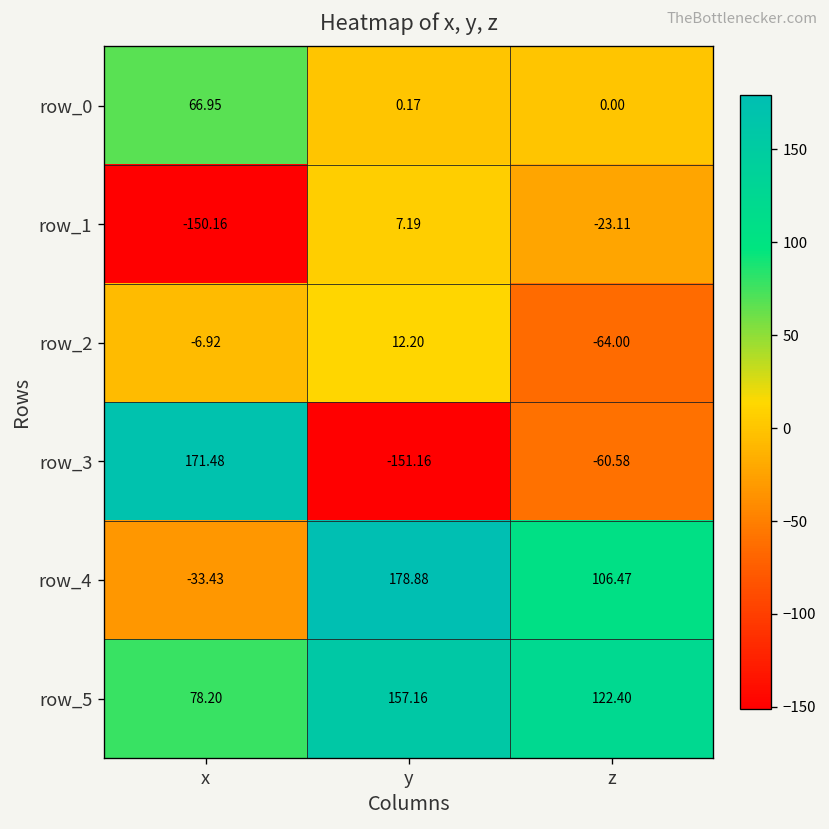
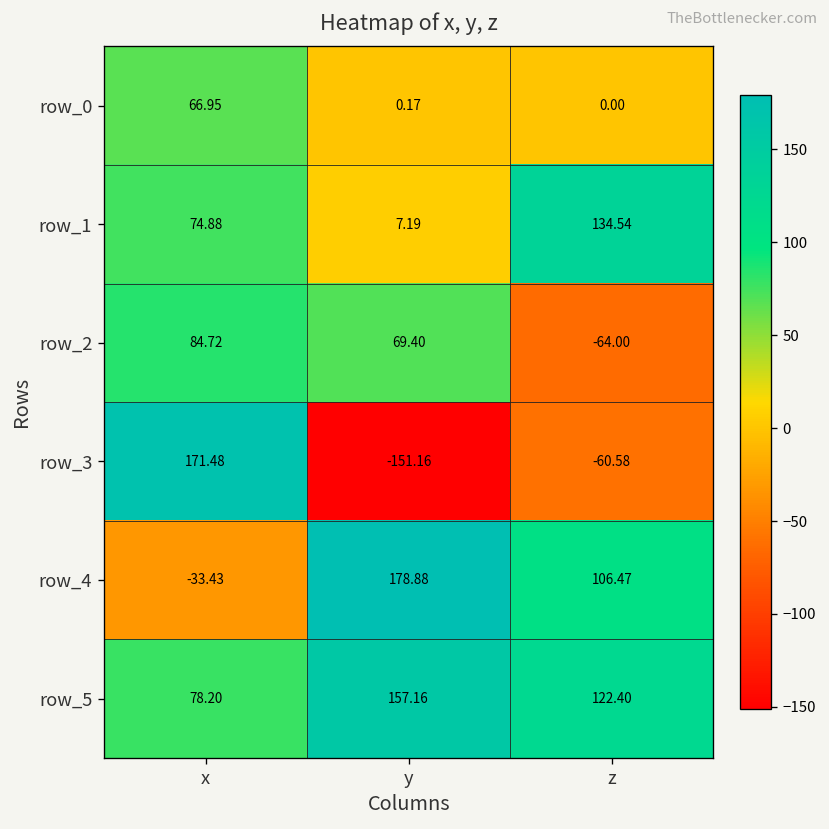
row_1, x: -150.16 -> 74.88
row_1, z: -23.11 -> 134.54
row_2, x: -6.92 -> 84.72
row_2, y: 12.20 -> 69.40
